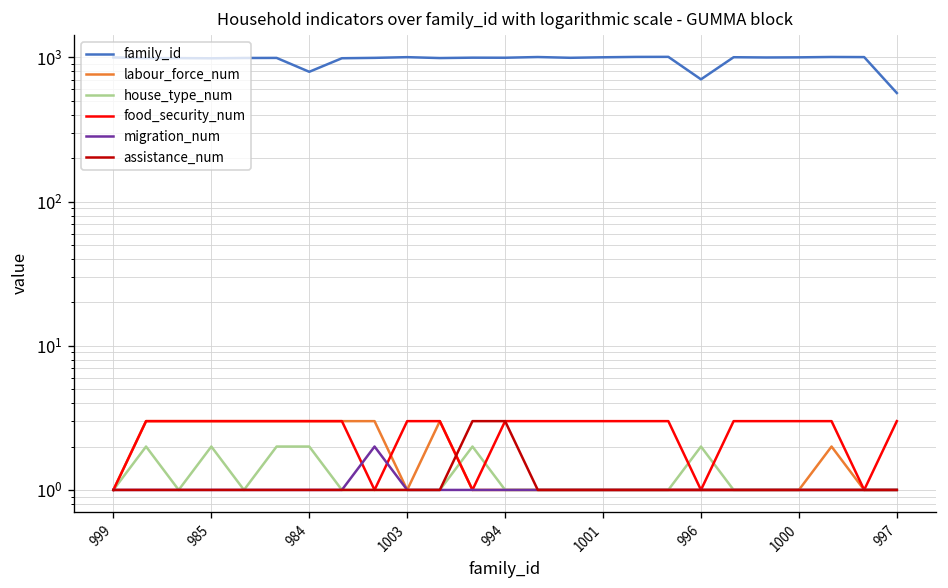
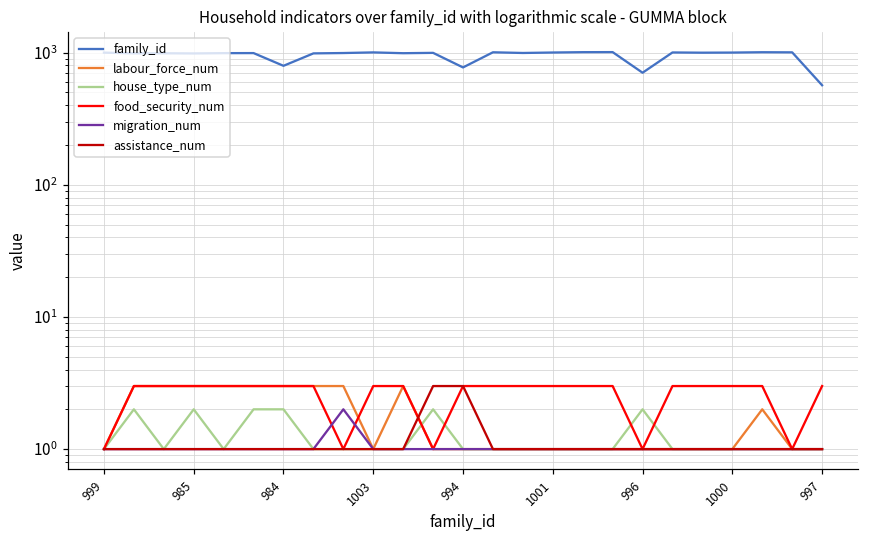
family_id, 994: 1000 -> 800
